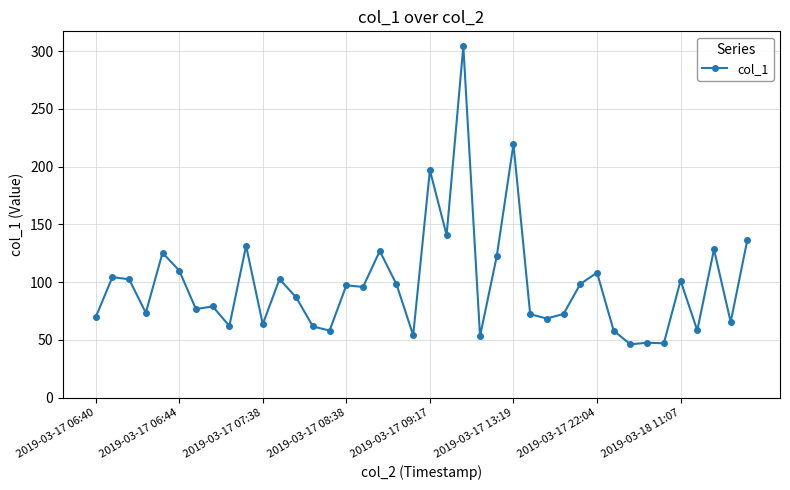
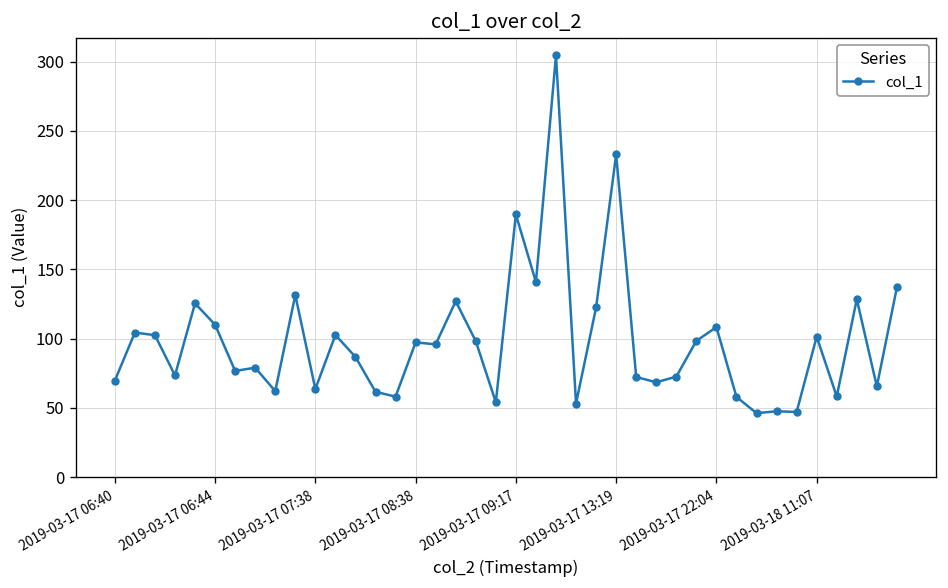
2019-03-17 09:17: 197 -> 190
2019-03-17 13:19: 220 -> 233
